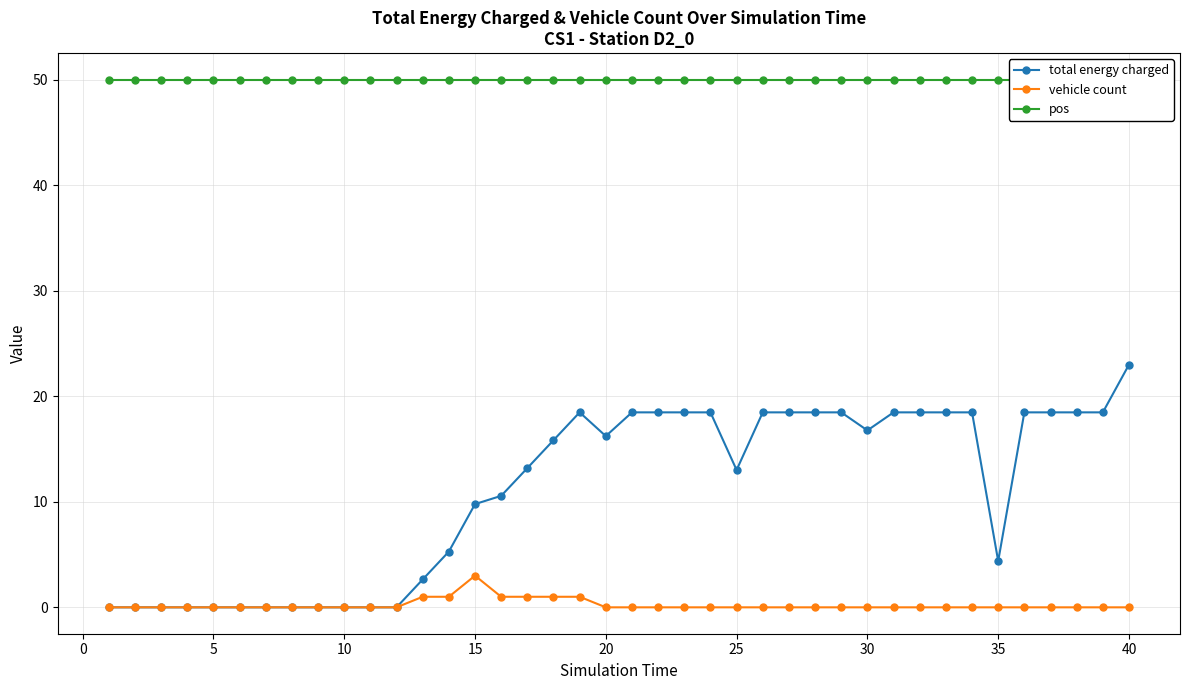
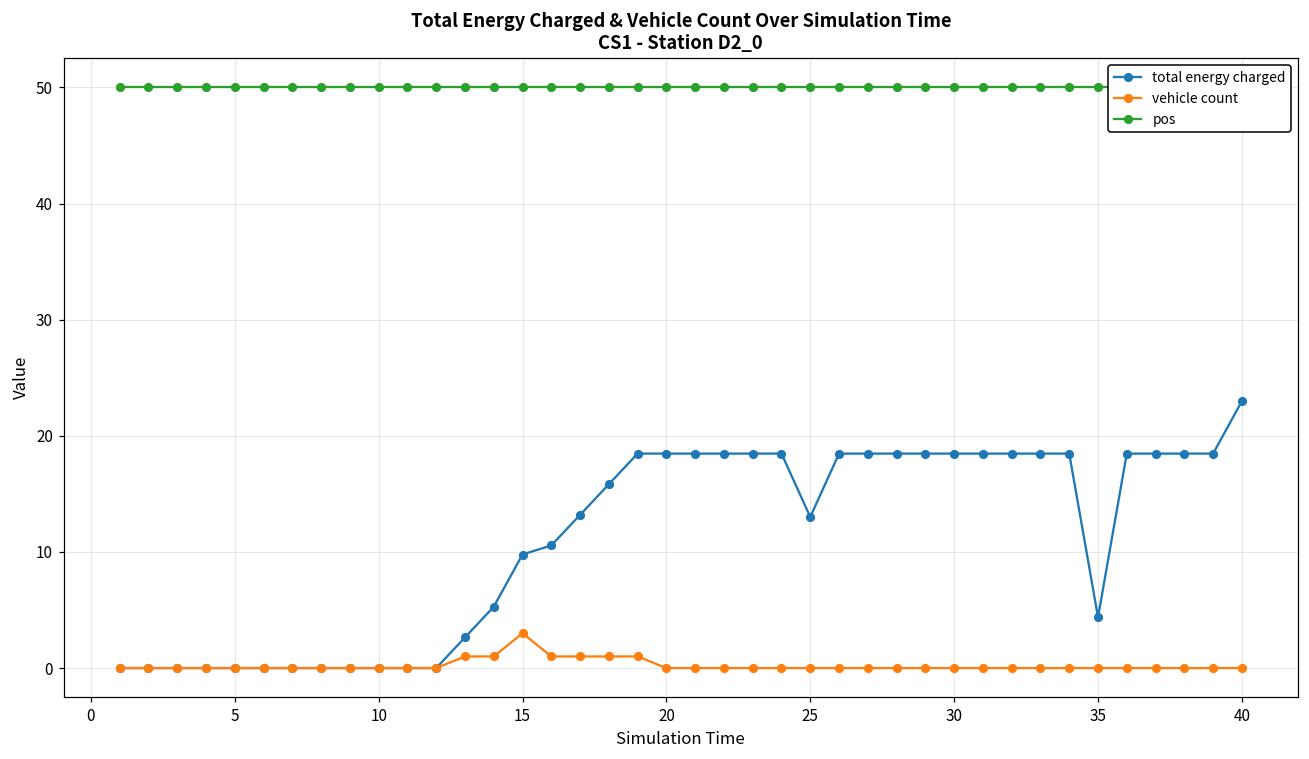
total energy charged, 20: 16.2 -> 18.5
total energy charged, 30: 16.8 -> 18.5
